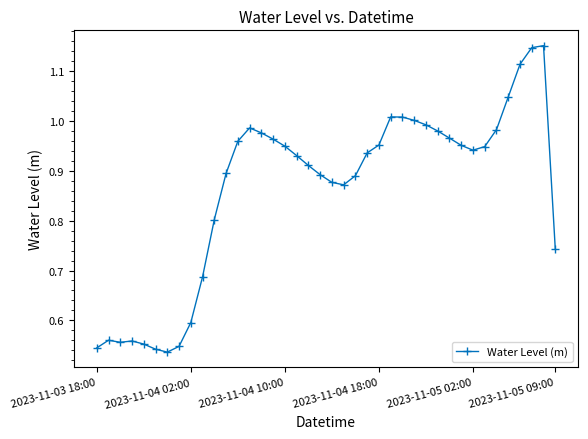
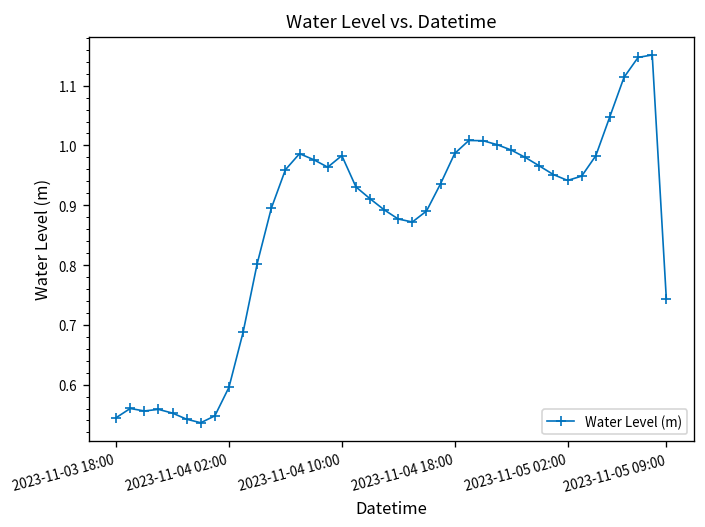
2023-11-04 10:00: 0.95 -> 0.98
2023-11-04 18:00: 0.95 -> 0.99
